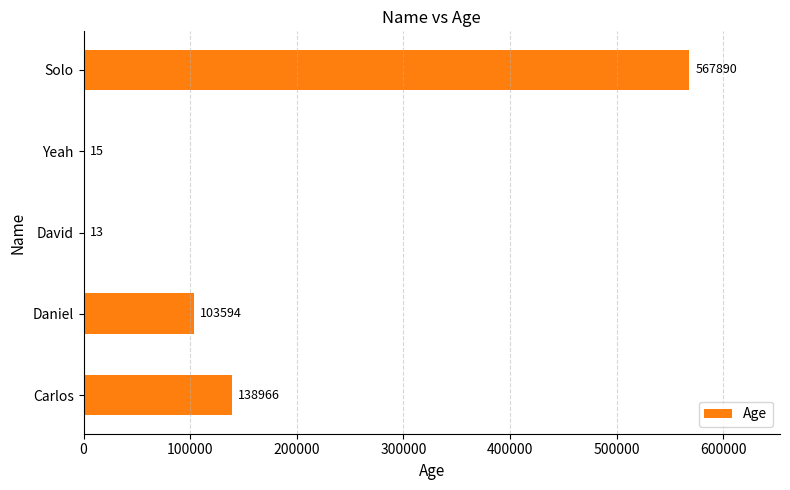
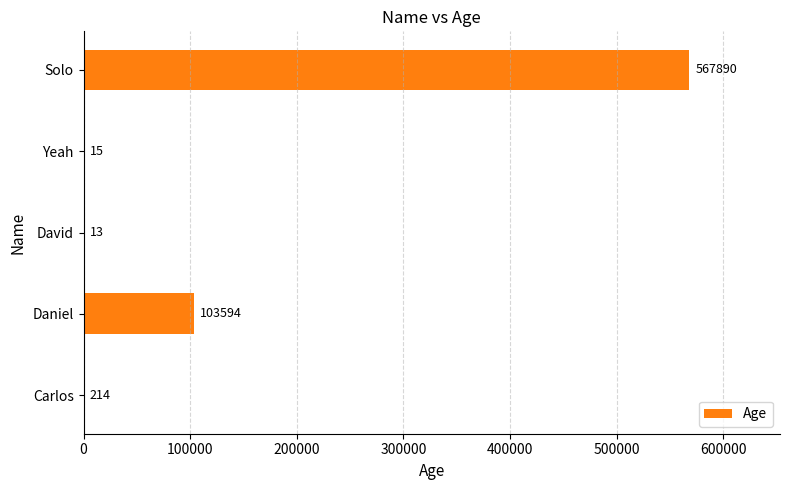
Carlos: 138966 -> 214
